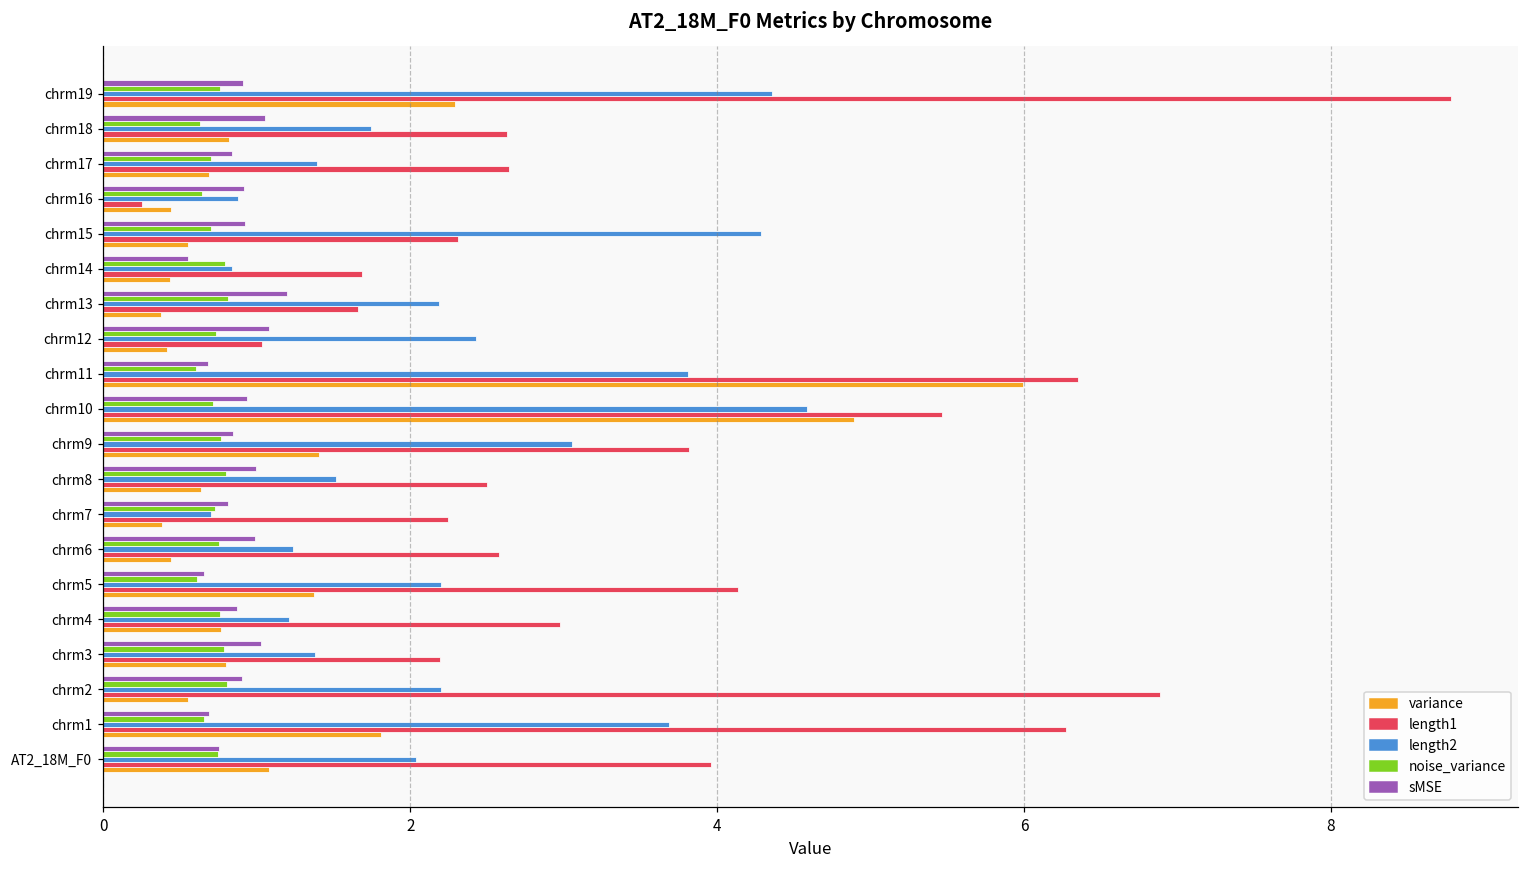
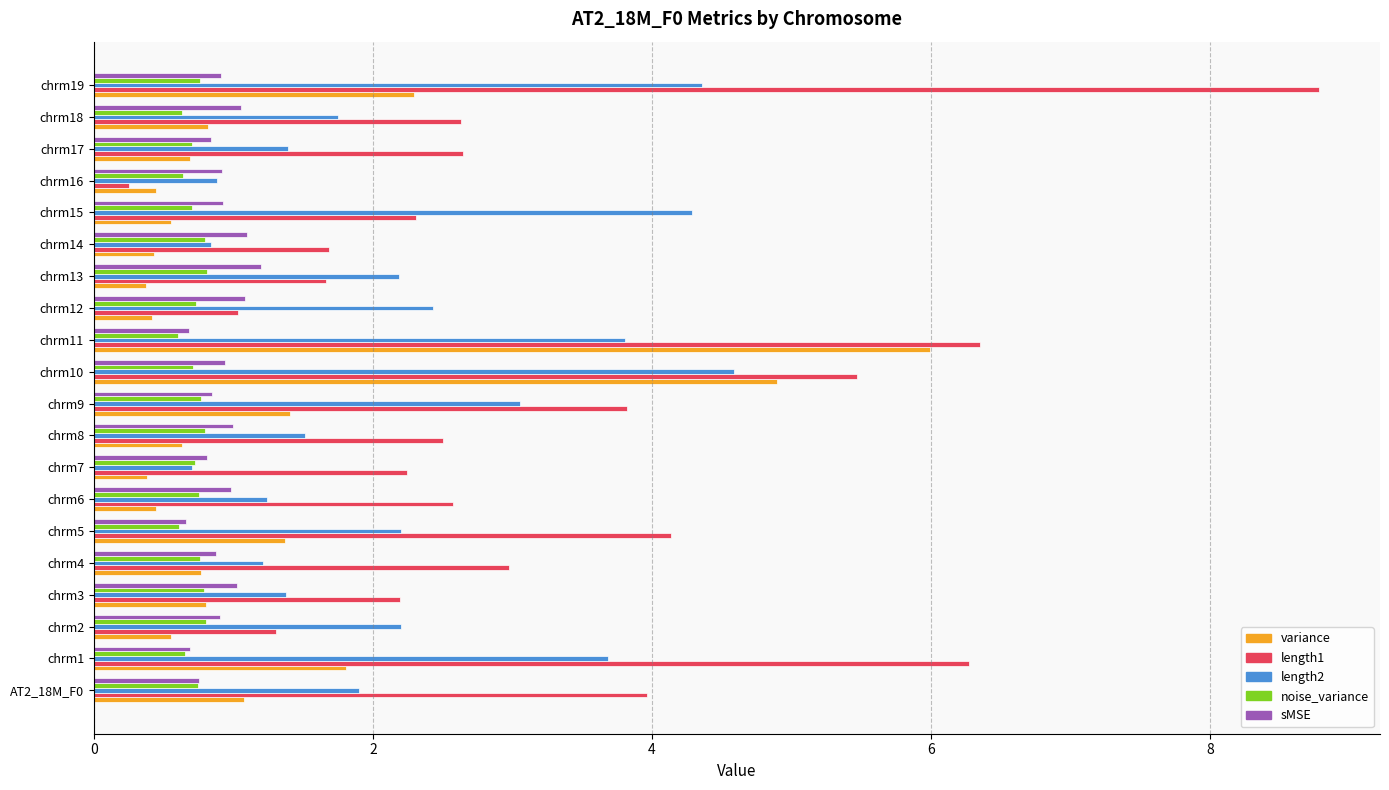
sMSE, chrm14: 0.55 -> 1.09
length1, chrm2: 6.88 -> 1.31
length2, AT2_18M_F0: 2.04 -> 1.90
